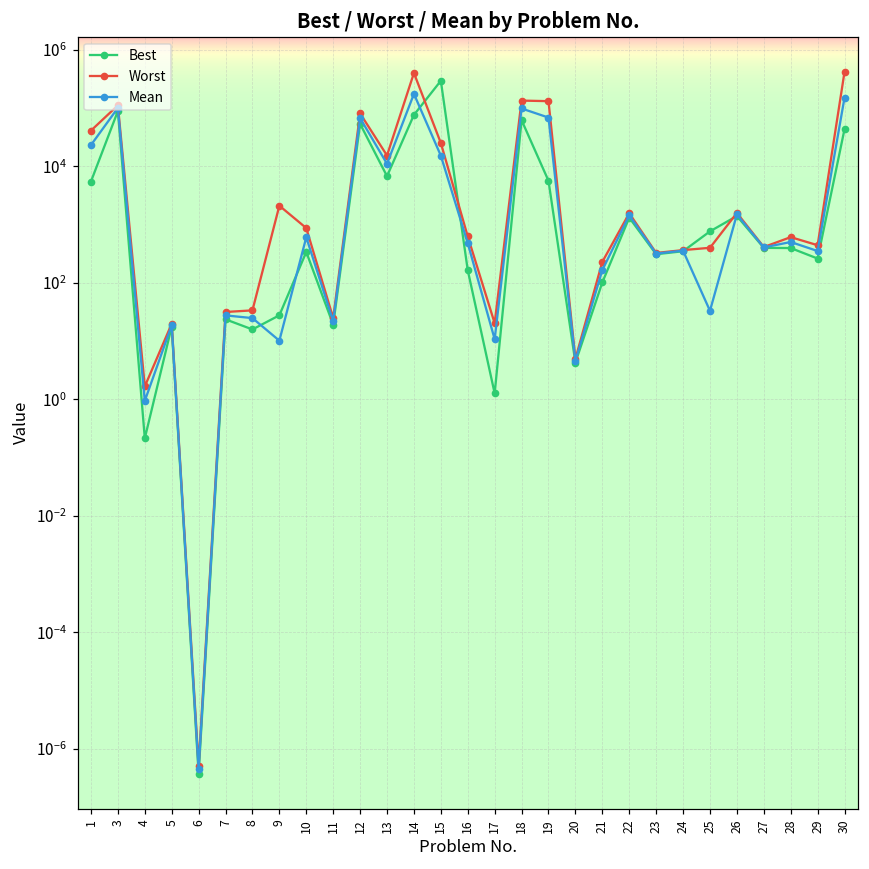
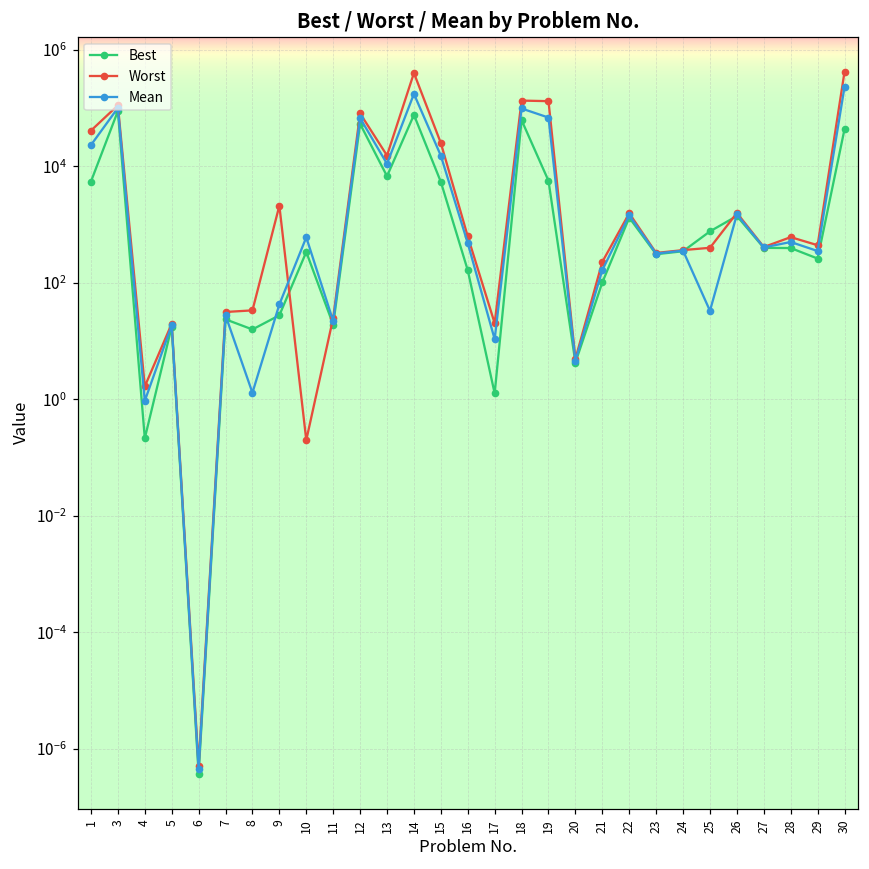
Mean, 8: 20 -> 1.3
Mean, 9: 10 -> 40
Worst, 10: 900 -> 0.2
Best, 15: 300000 -> 5000
Mean, 30: 150000 -> 200000
